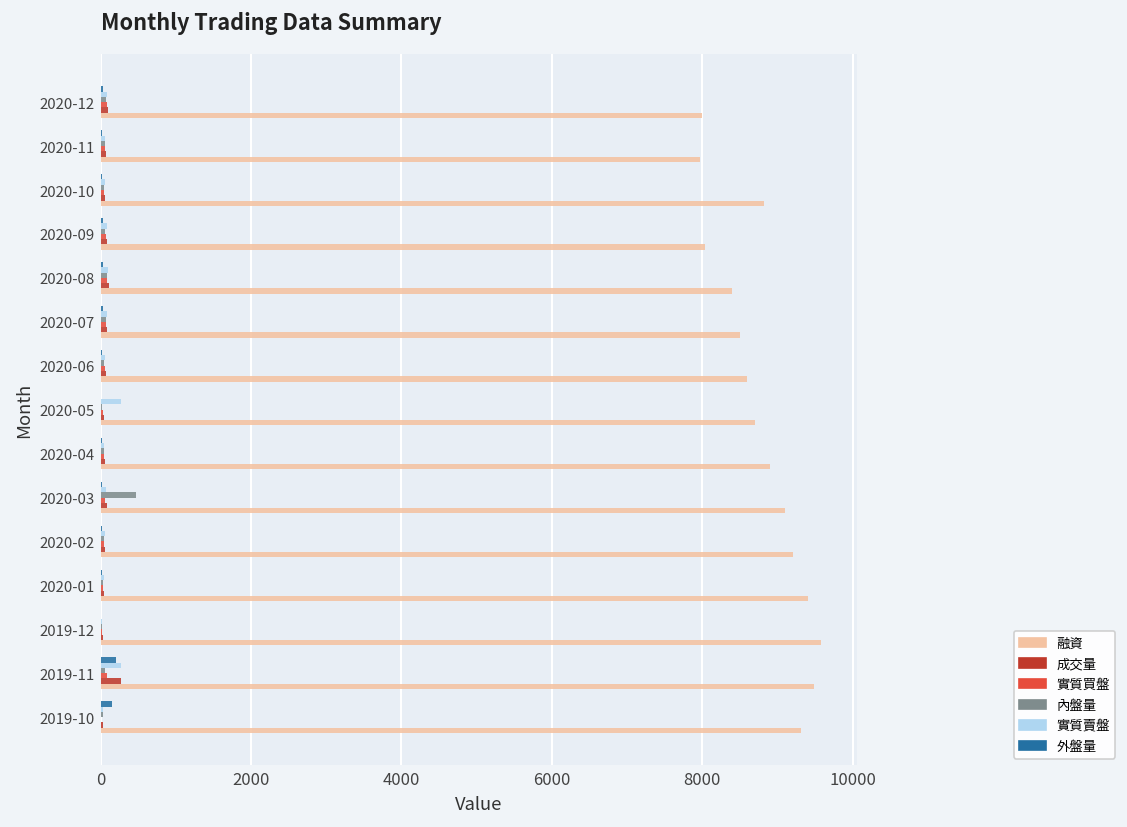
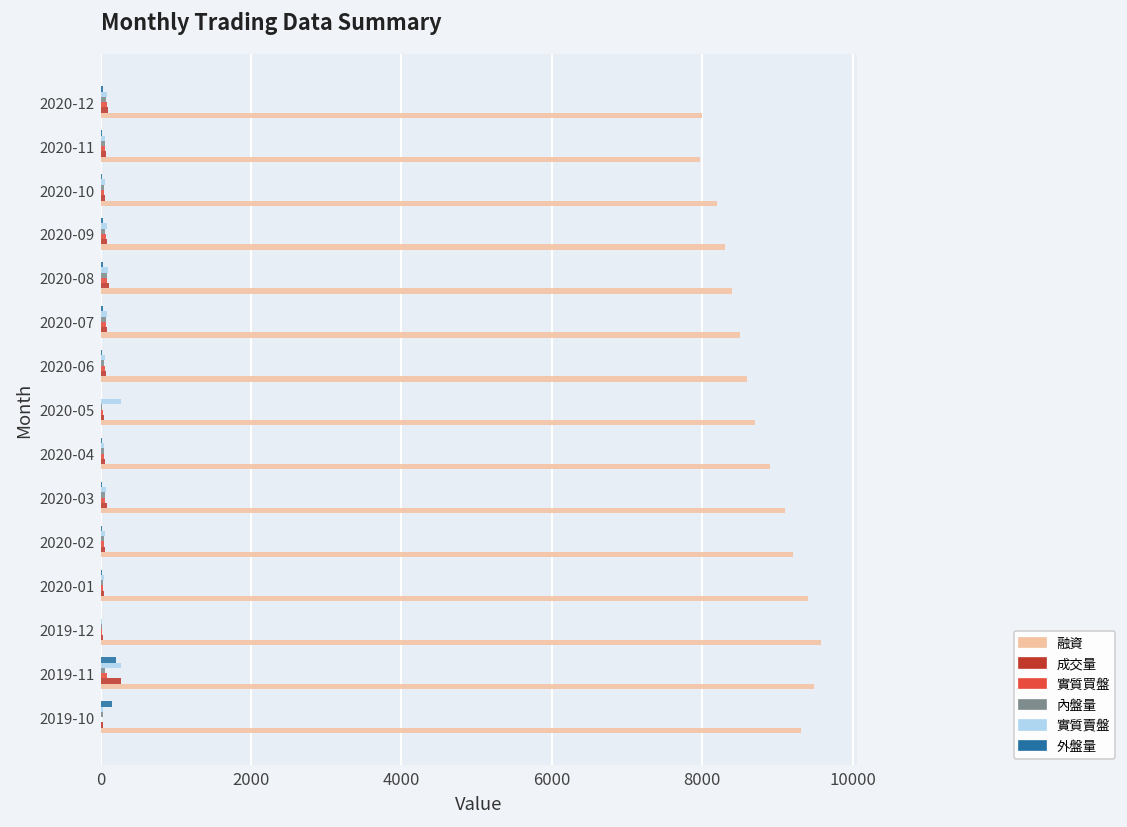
融資, 2020-10: 8800 -> 8200
融資, 2020-09: 8000 -> 8300
內盤量, 2020-03: 500 -> 100
